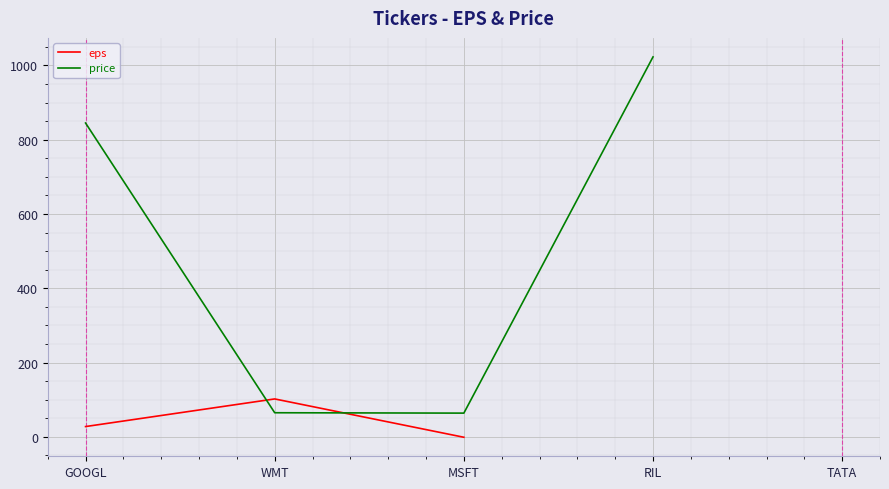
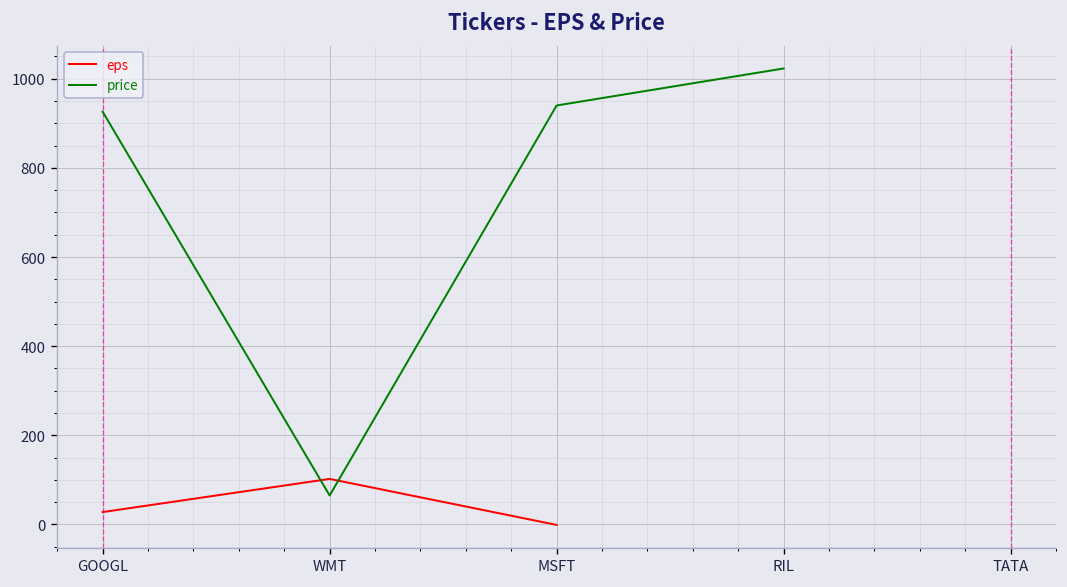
price, GOOGL: 850 -> 930
price, MSFT: 60 -> 940
